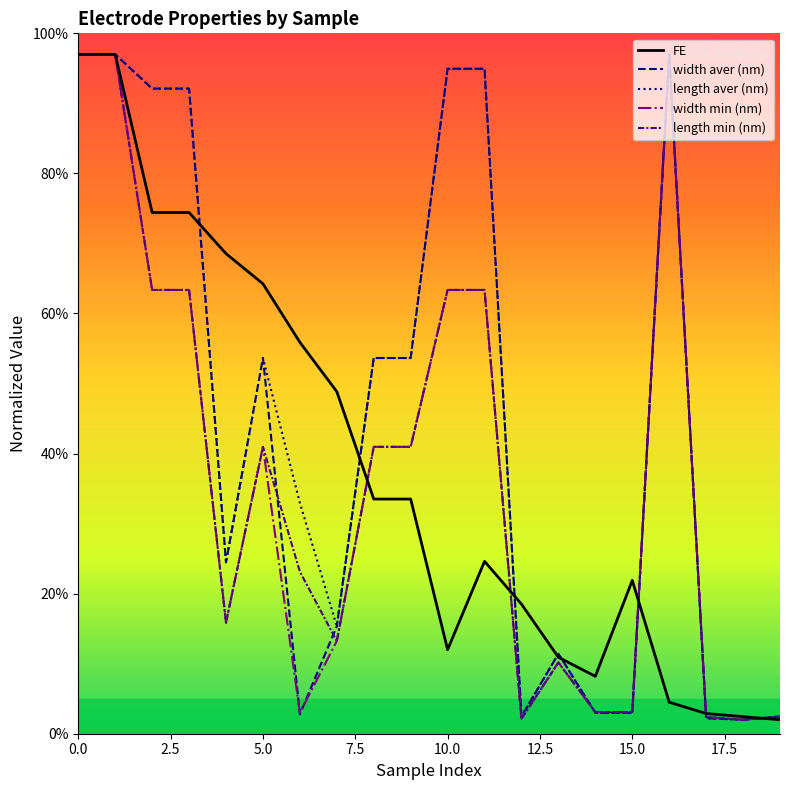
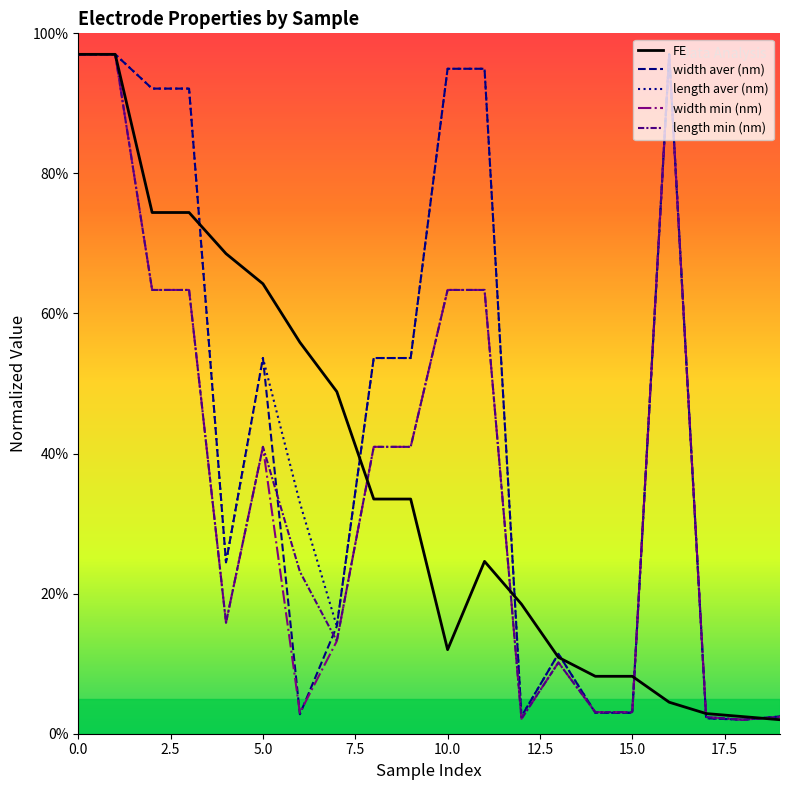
FE, 15.0: 22% -> 8%
